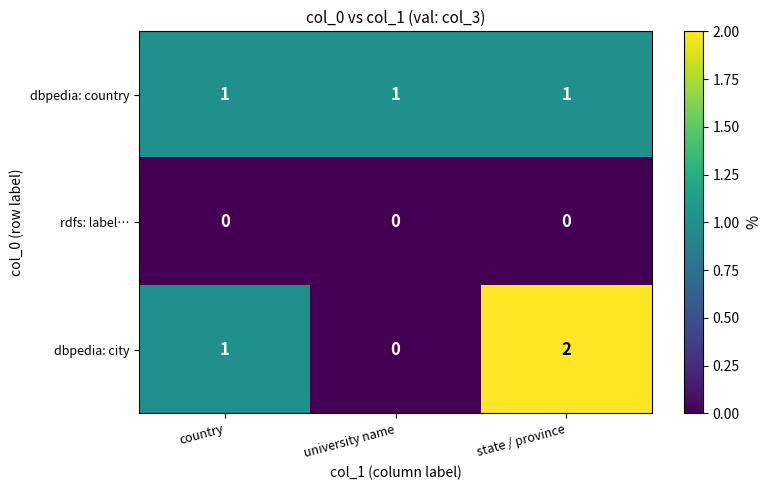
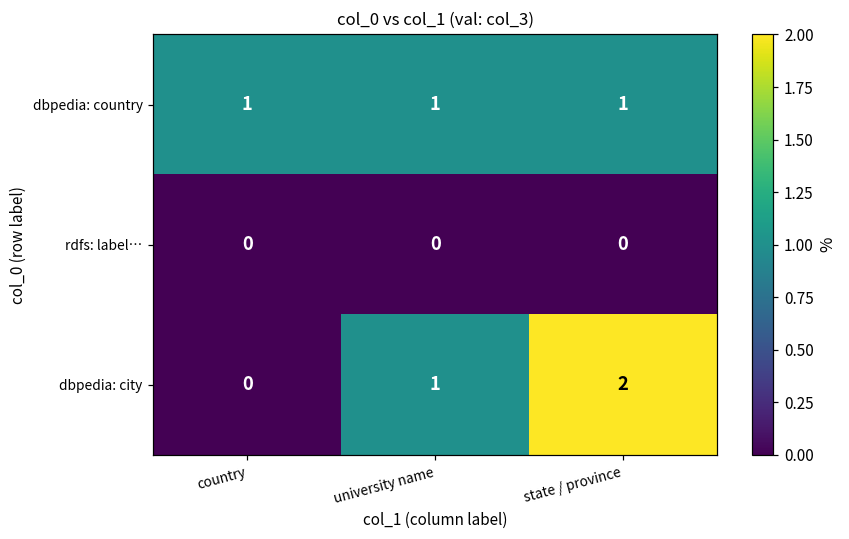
dbpedia: city, country: 1 -> 0
dbpedia: city, university name: 0 -> 1
